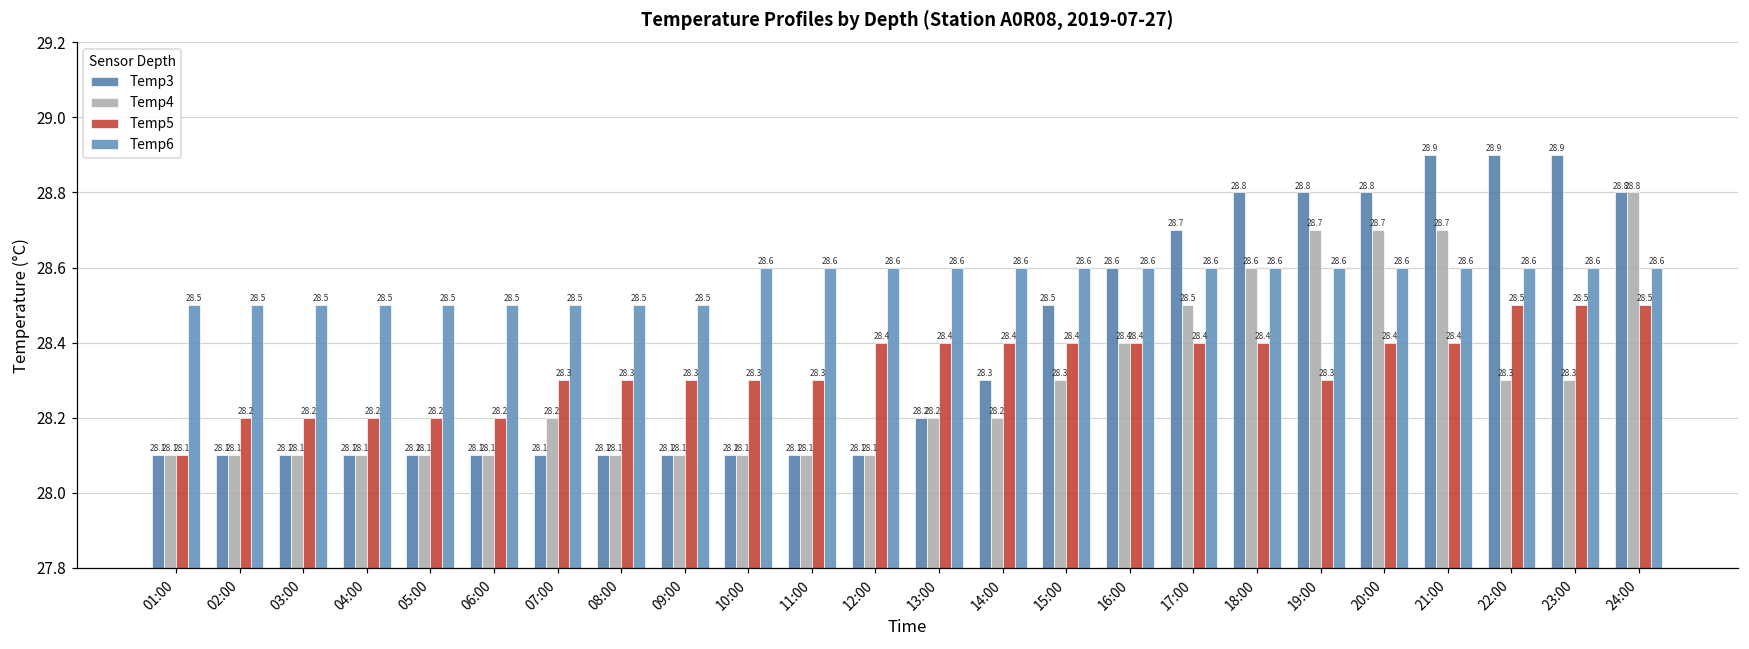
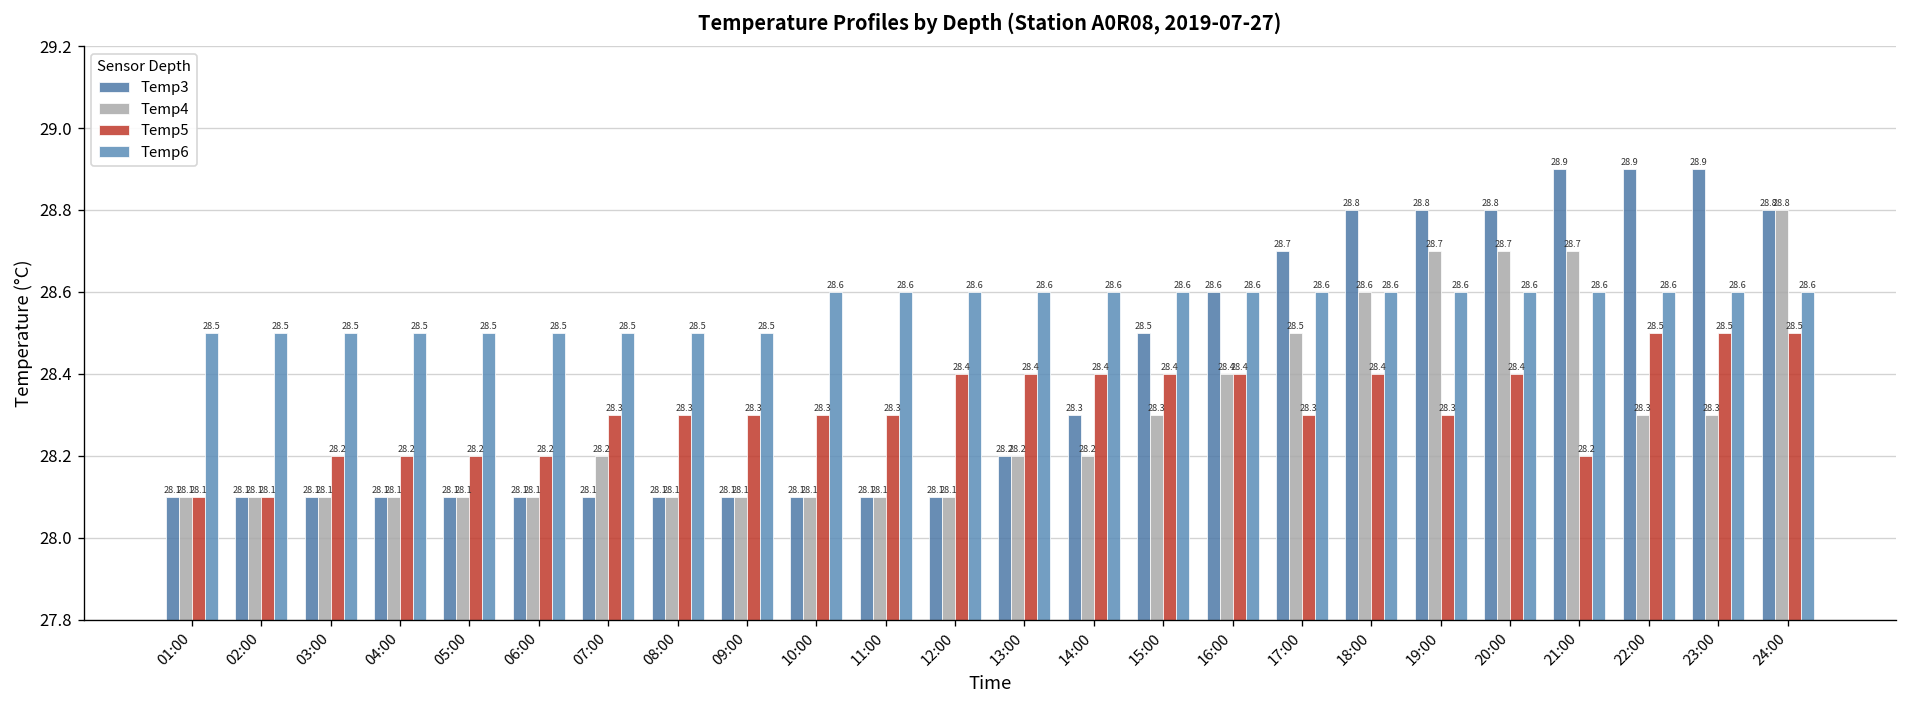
Temp5, 02:00: 28.2 -> 28.1
Temp5, 17:00: 28.4 -> 28.3
Temp5, 21:00: 28.4 -> 28.2
